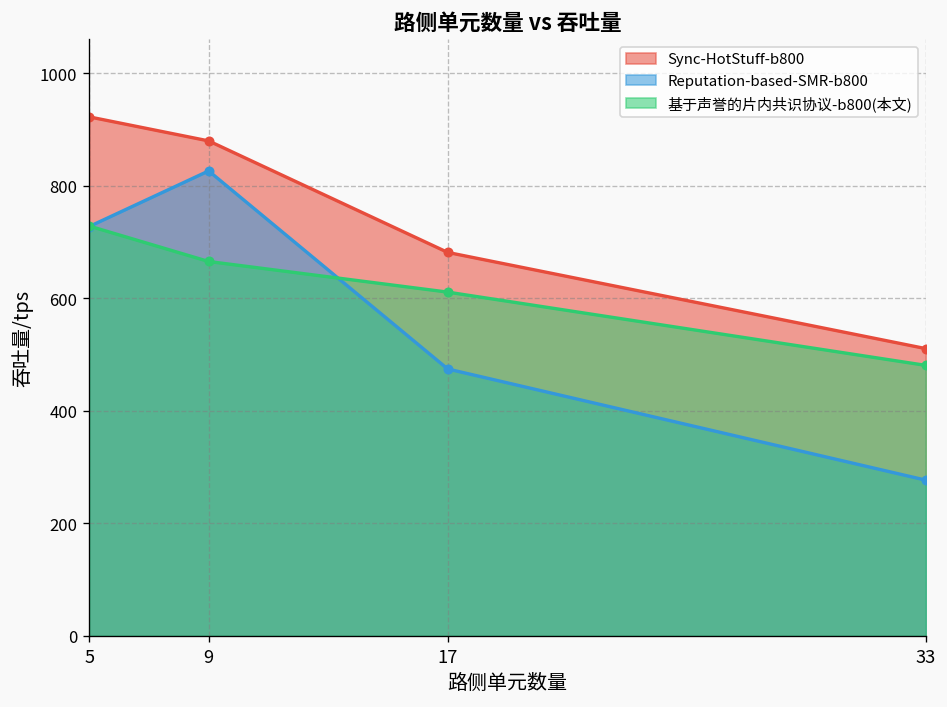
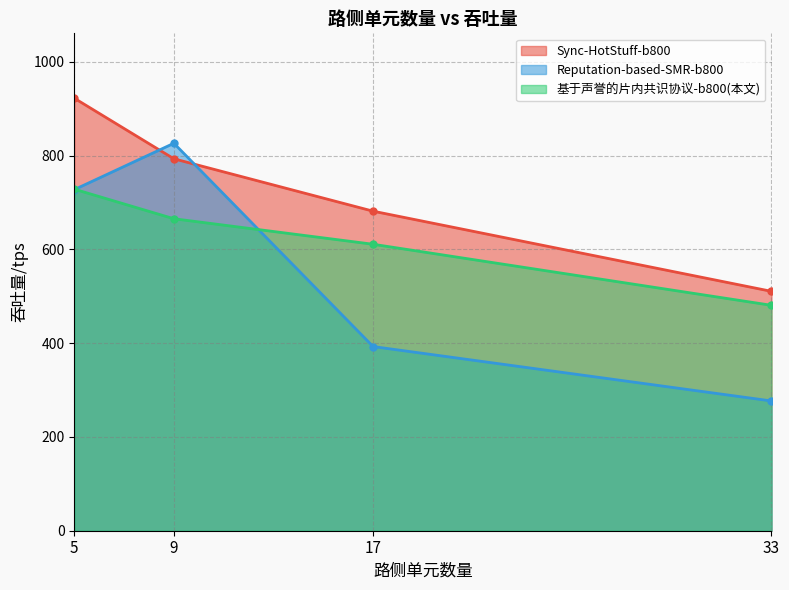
Sync-HotStuff-b800, 9: 880 -> 790
Reputation-based-SMR-b800, 17: 470 -> 390
